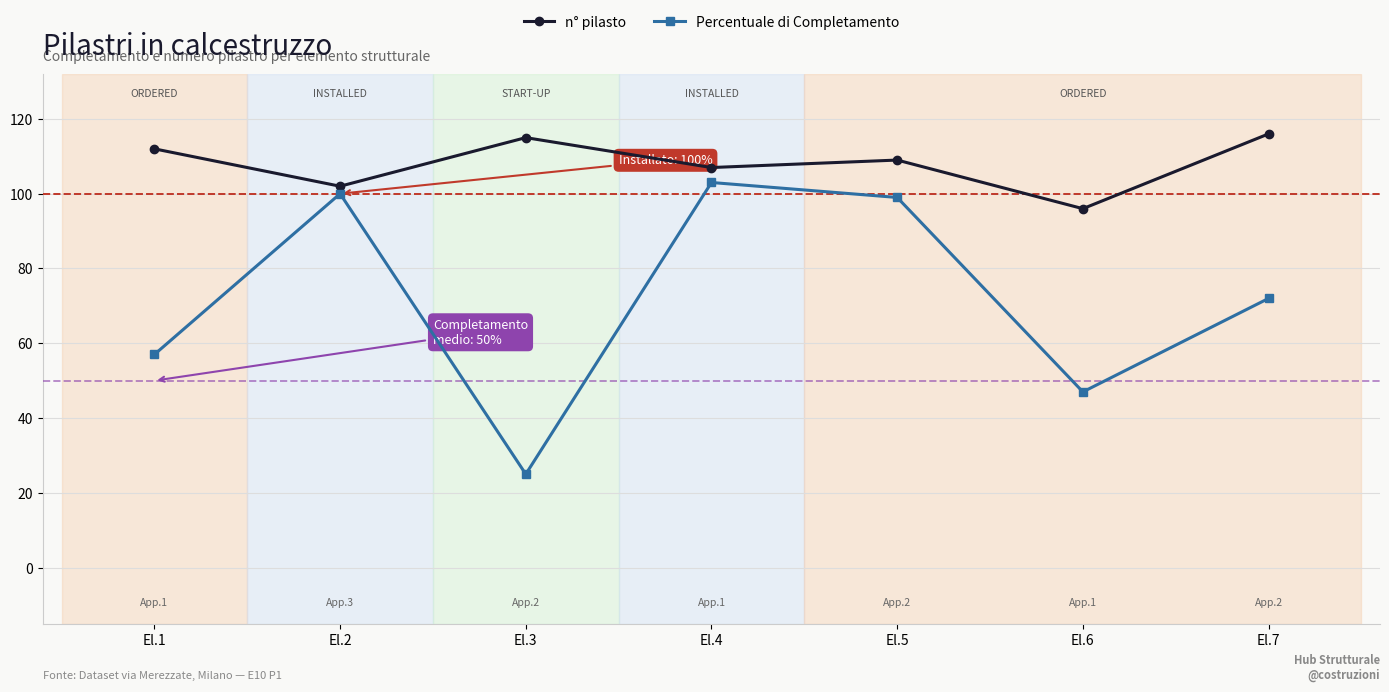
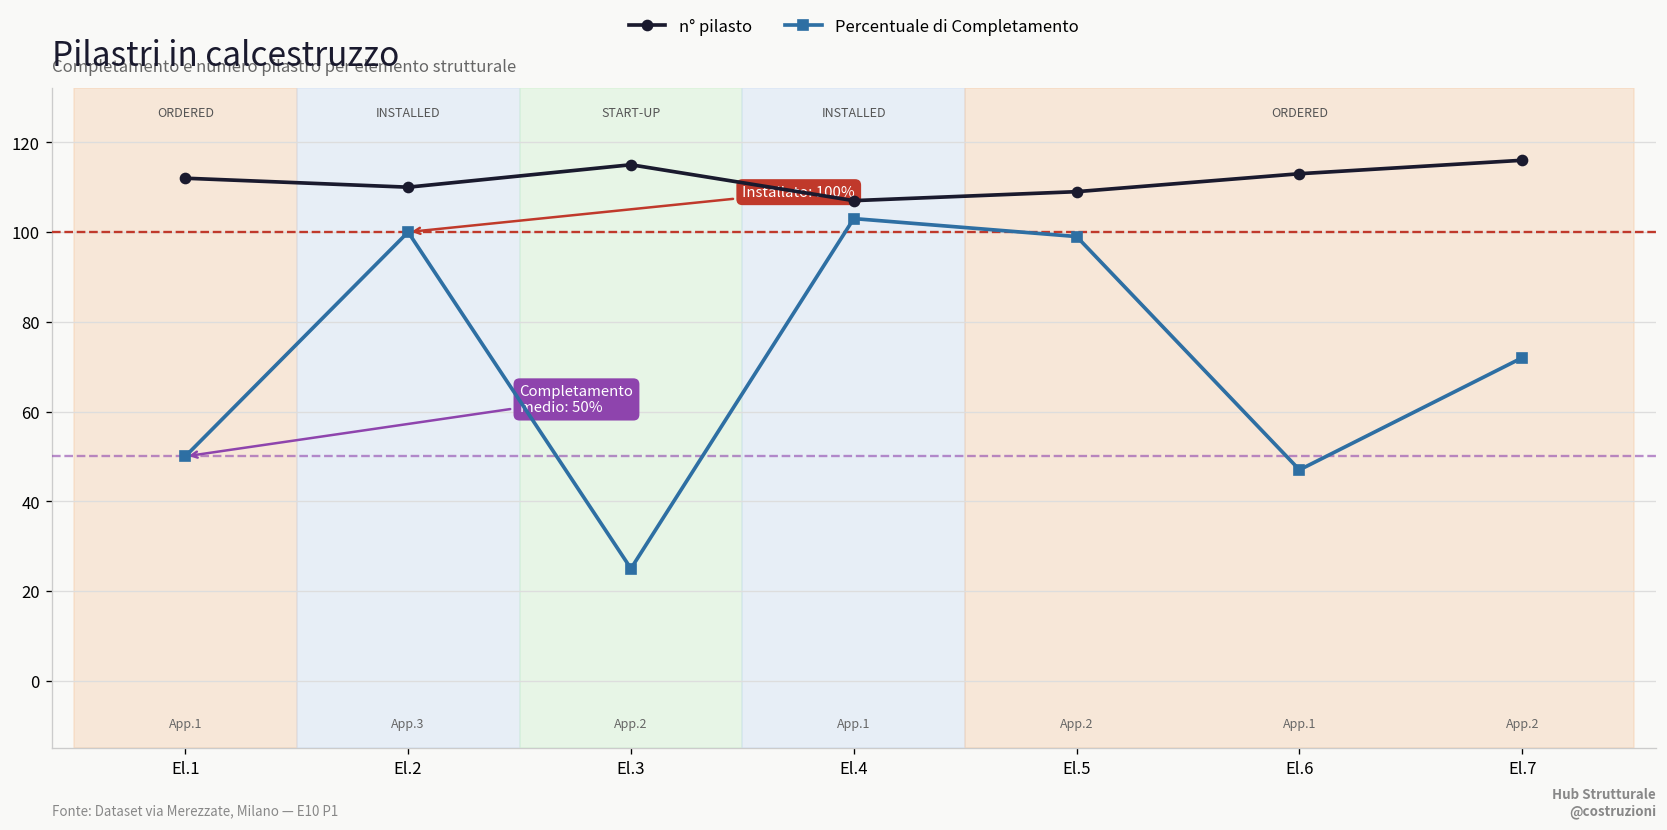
Percentuale di Completamento, El.1: 57 -> 50
n° pilasto, El.2: 102 -> 110
n° pilasto, El.6: 96 -> 113
